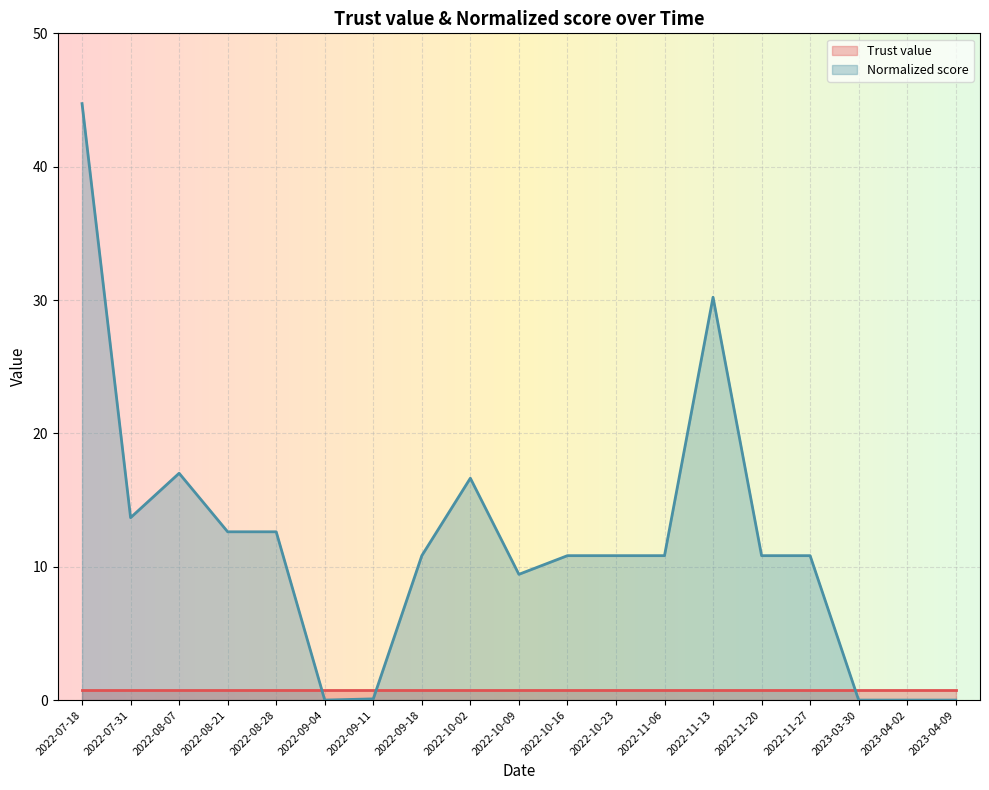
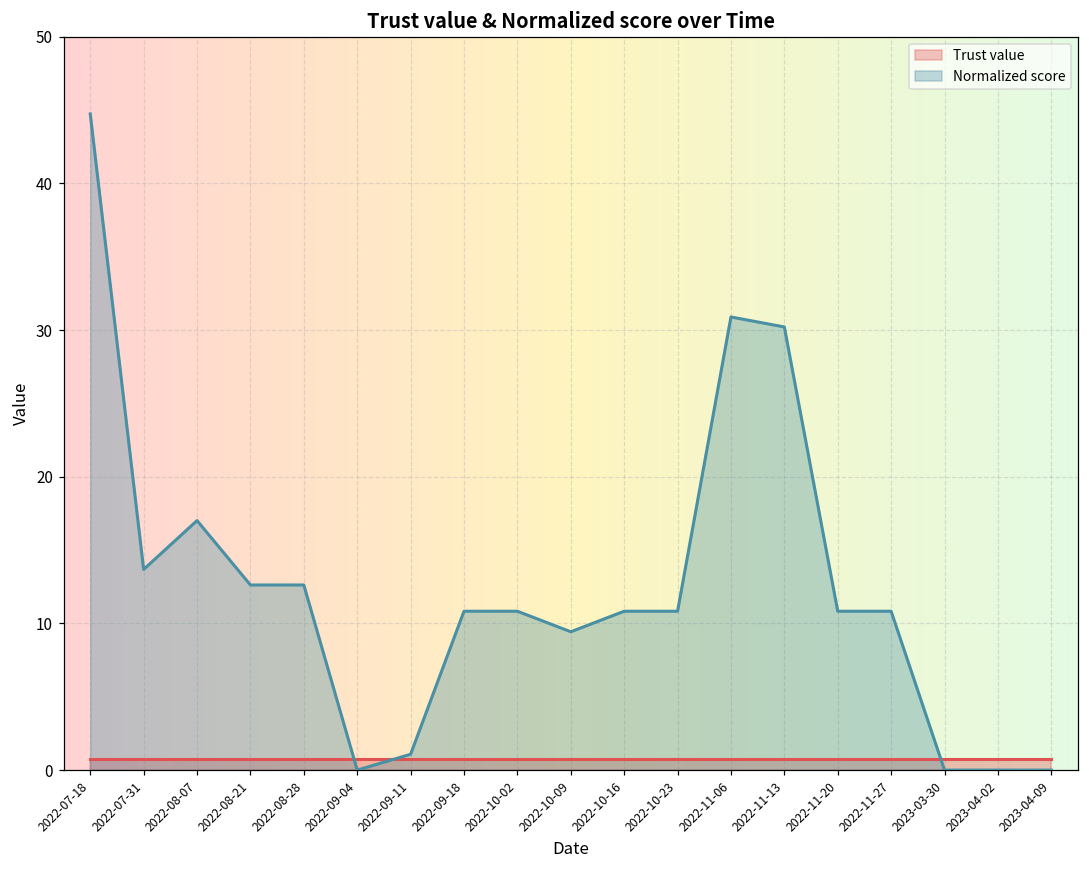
Normalized score, 2022-09-11: 0.1 -> 1.1
Normalized score, 2022-10-02: 16.6 -> 10.8
Normalized score, 2022-11-06: 10.8 -> 30.9
